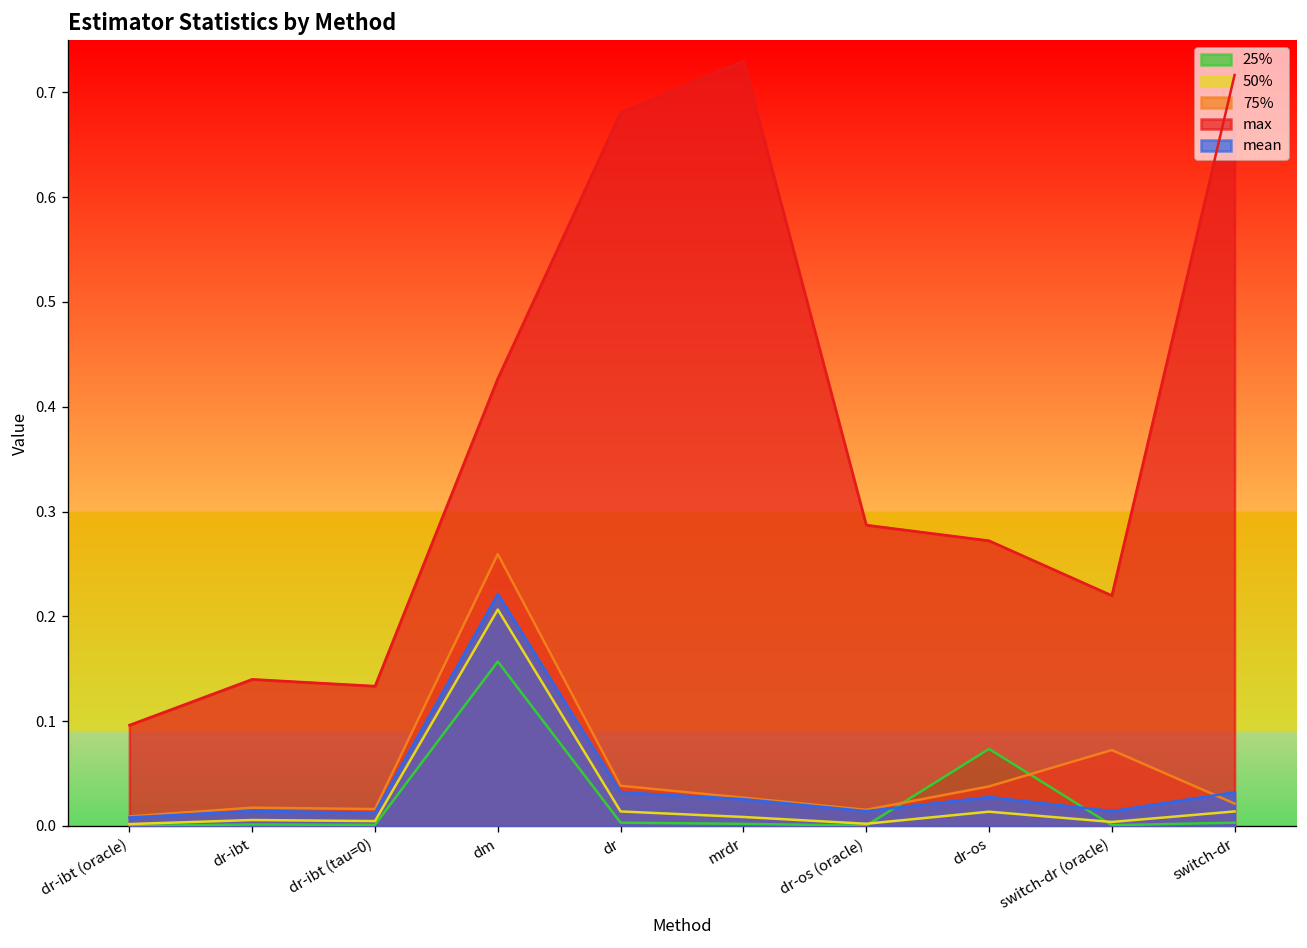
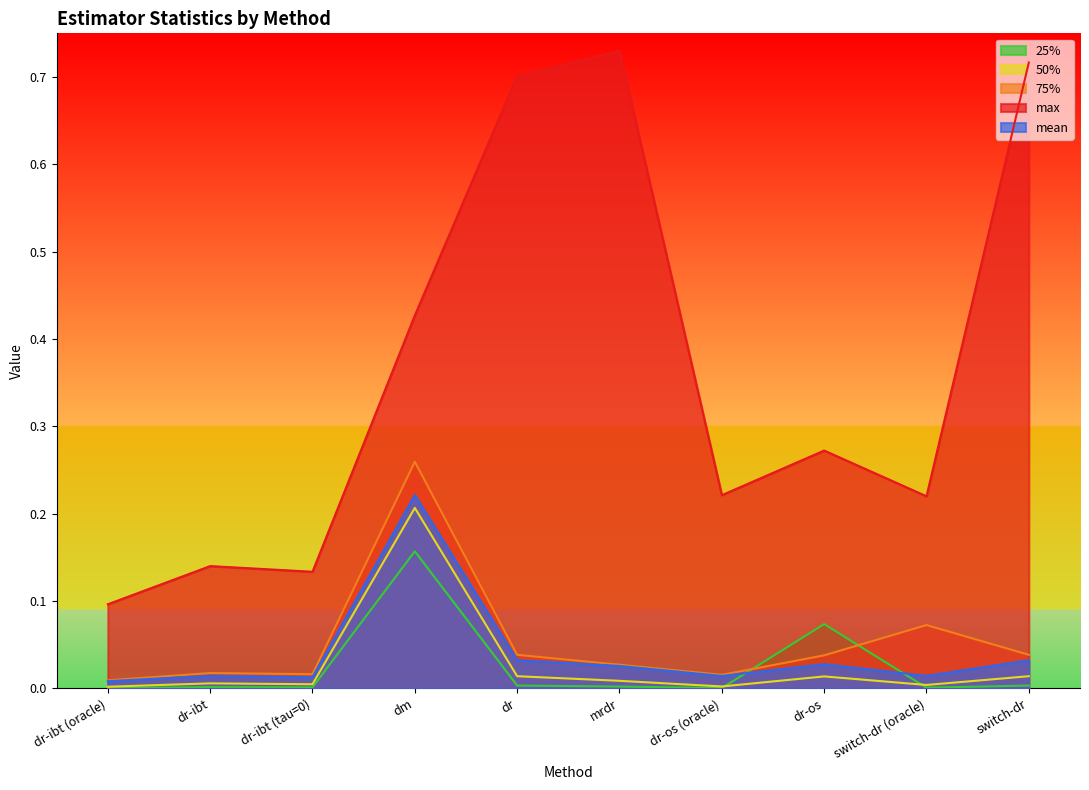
max, dr: 0.68 -> 0.70
max, dr-os (oracle): 0.29 -> 0.22
75%, switch-dr: 0.02 -> 0.04
